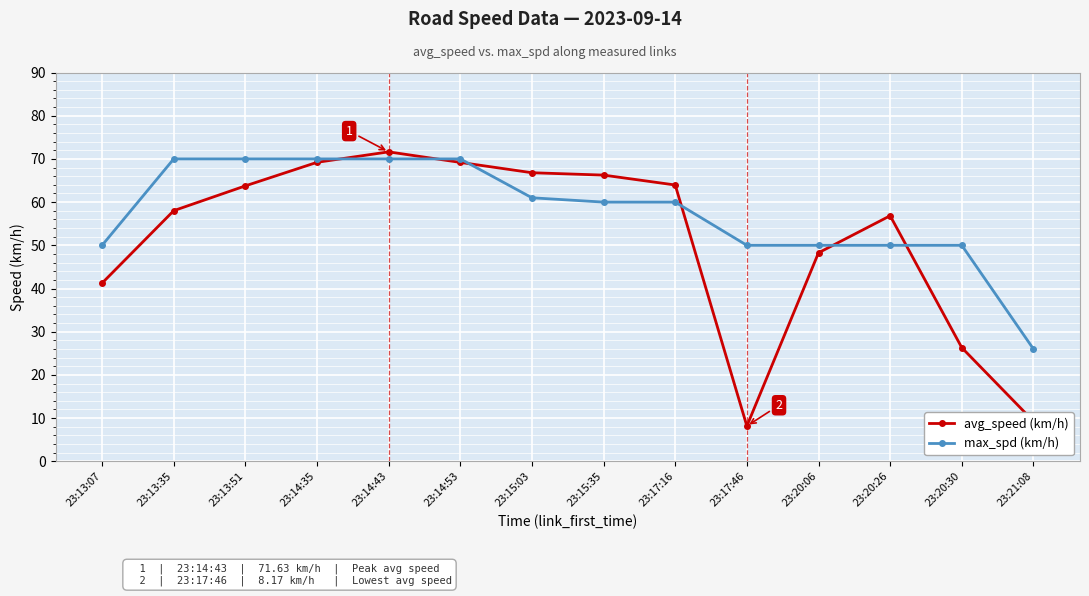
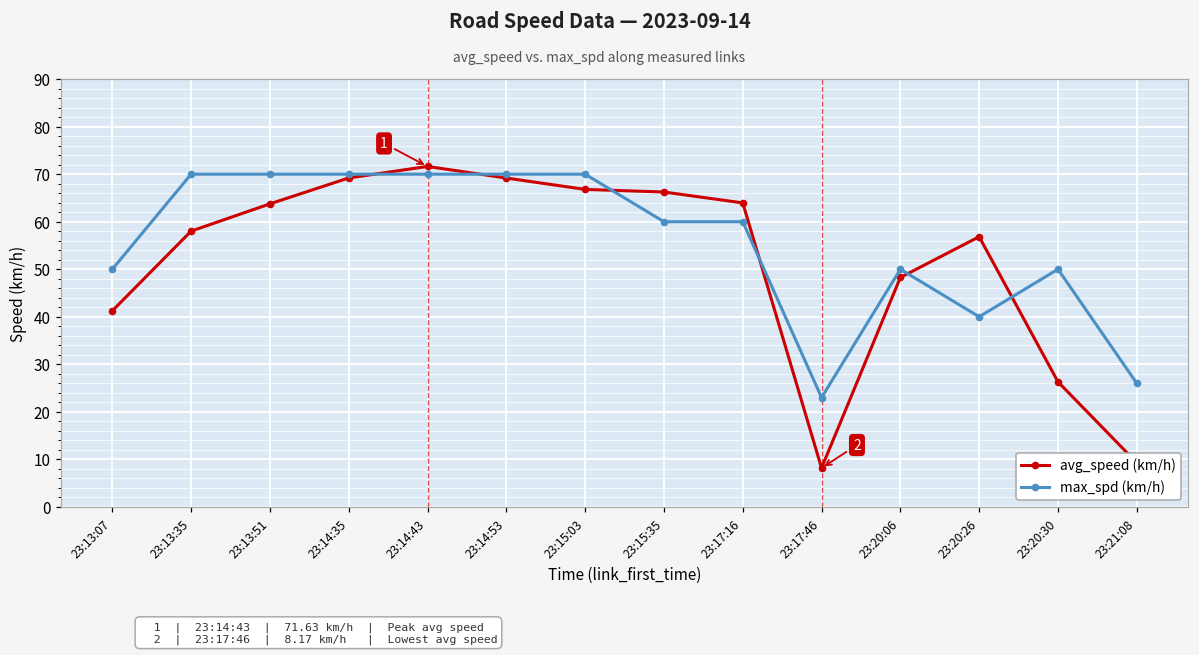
max_spd (km/h), 23:15:03: 61 -> 70
max_spd (km/h), 23:17:46: 50 -> 23
max_spd (km/h), 23:20:26: 50 -> 40
